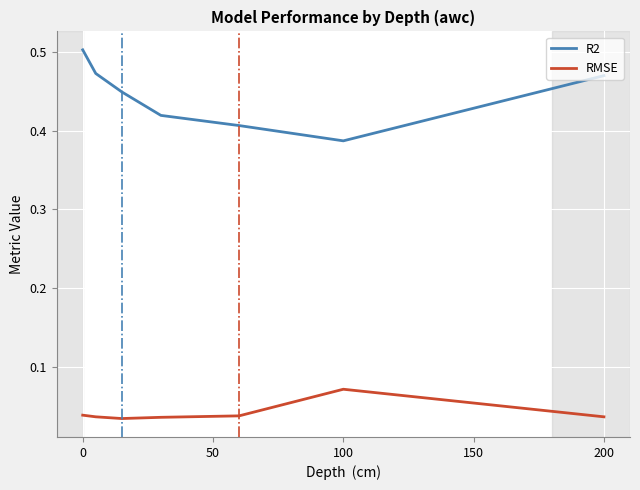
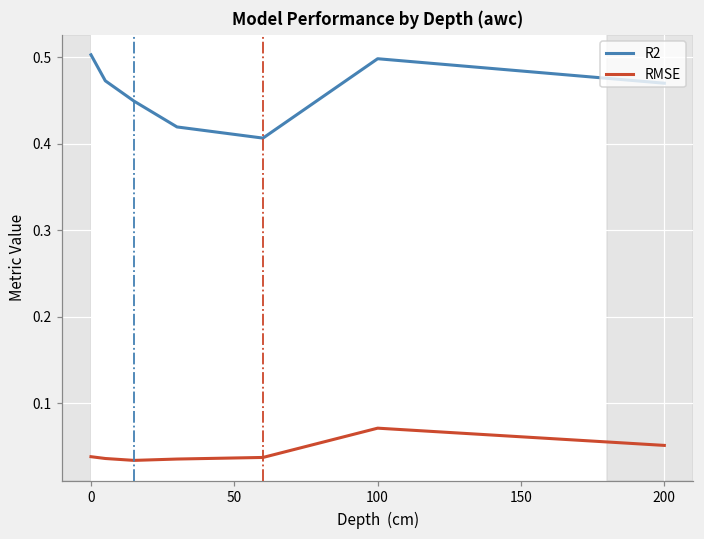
R2, 100: 0.39 -> 0.50
RMSE, 200: 0.04 -> 0.05
